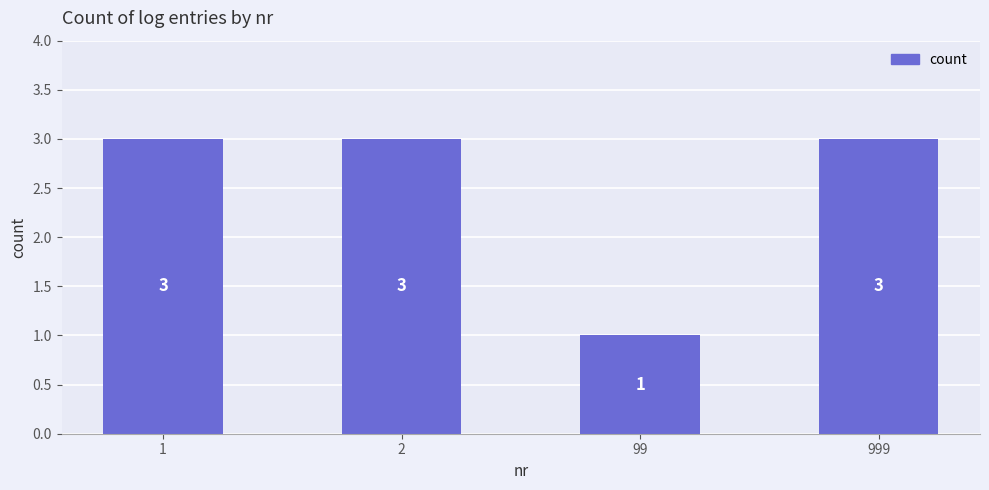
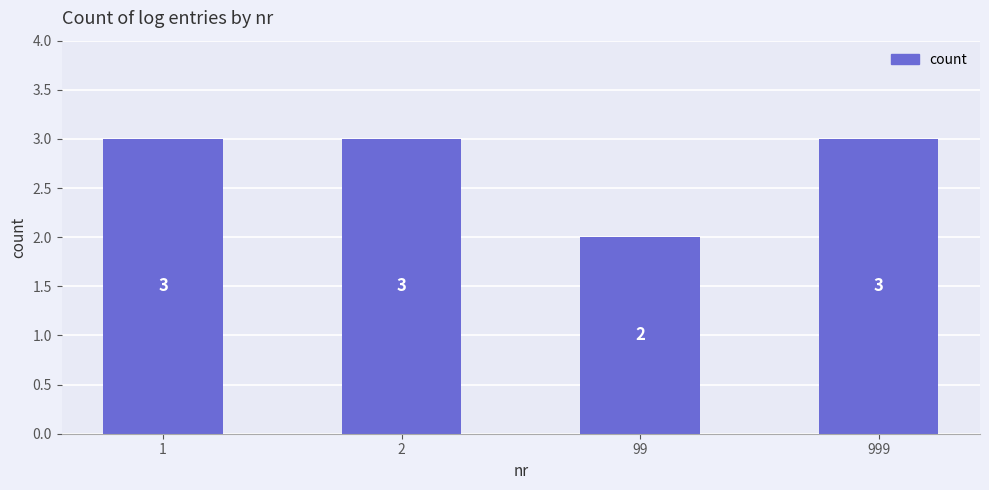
99: 1 -> 2
